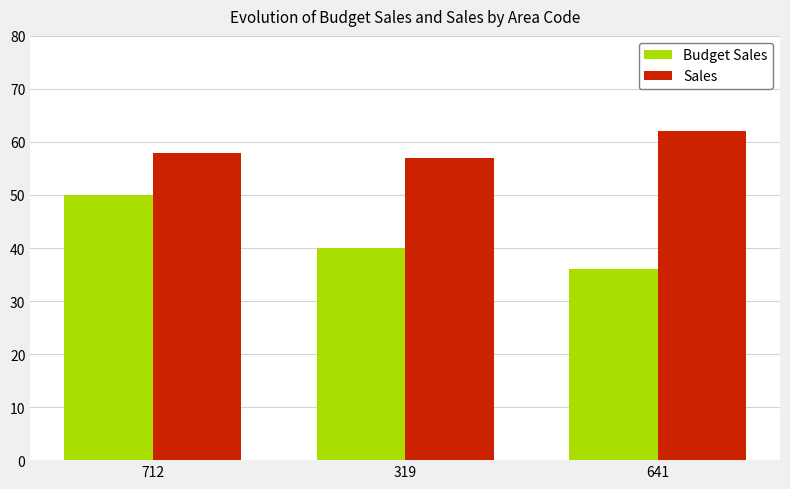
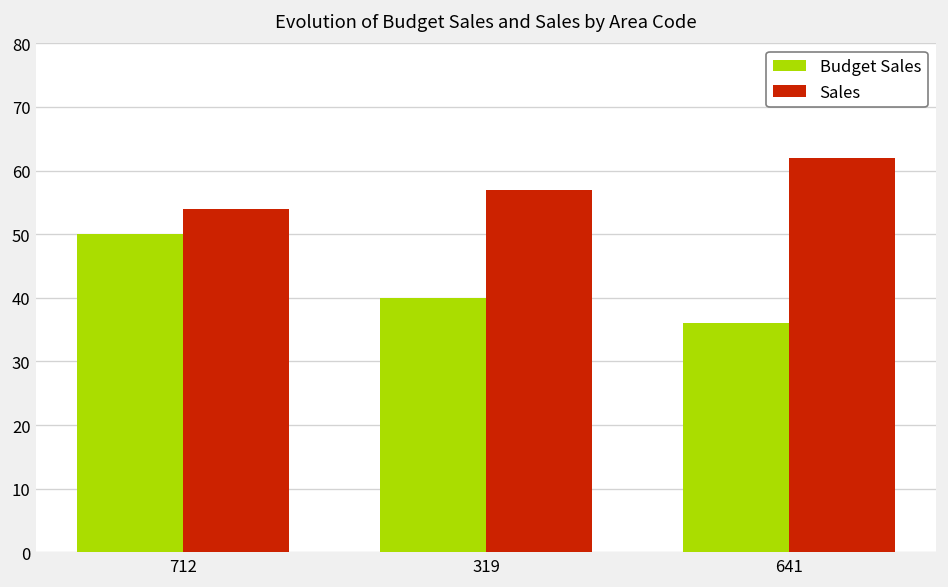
Sales, 712: 58 -> 54
